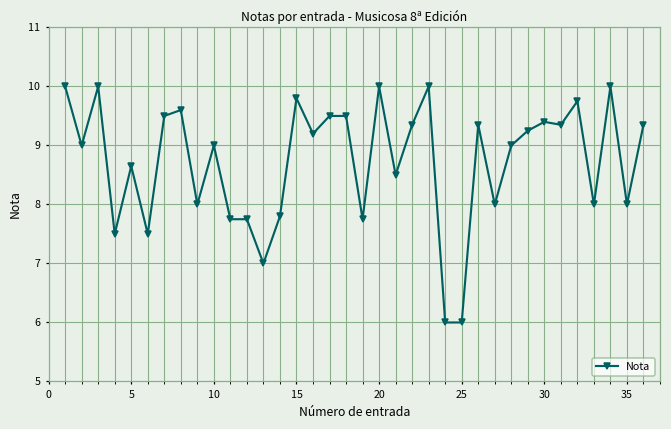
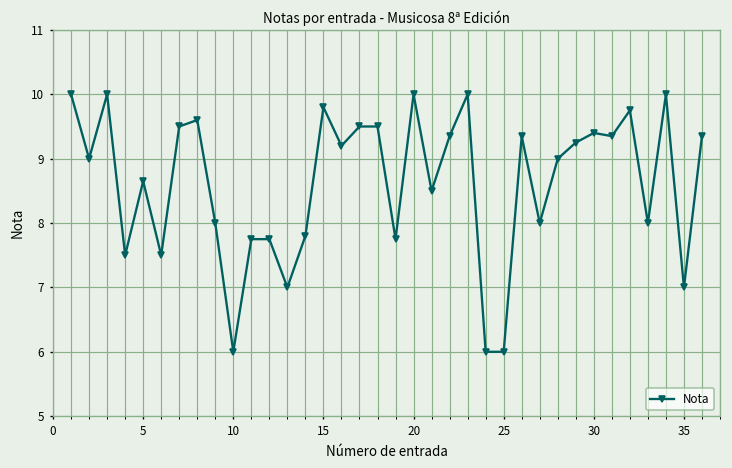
10: 9 -> 6
35: 8 -> 7
